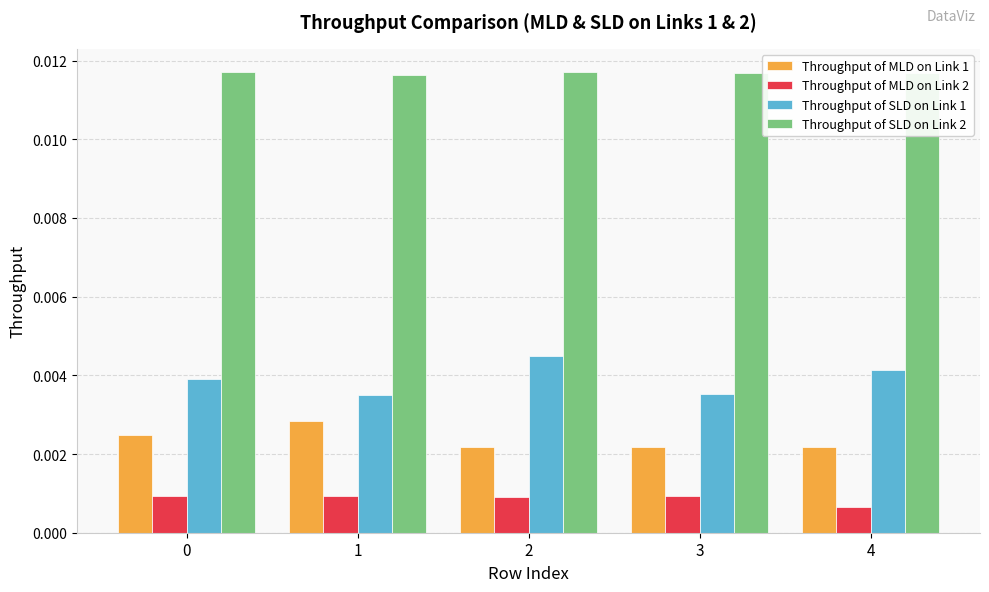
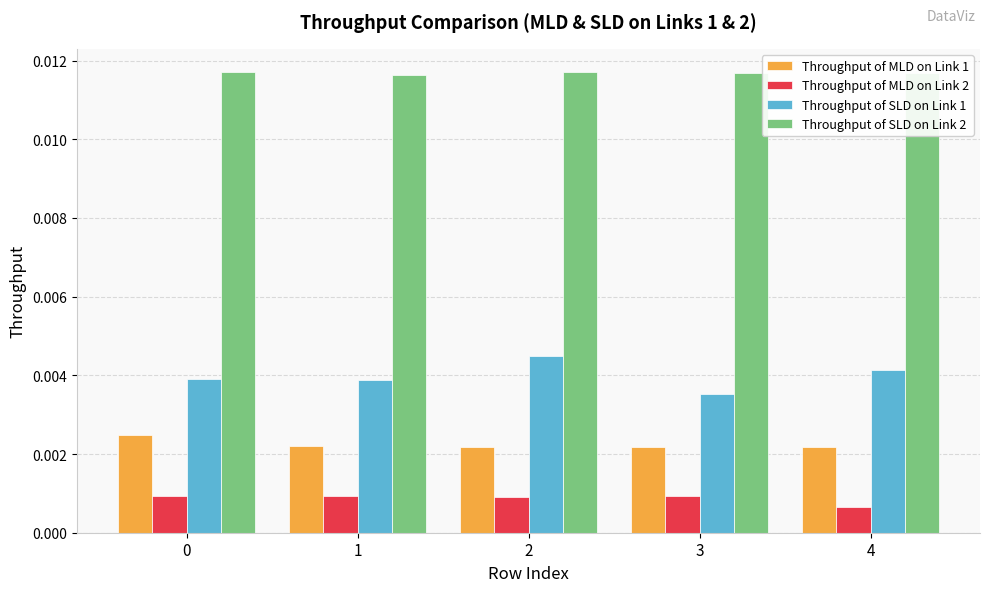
Throughput of MLD on Link 1, 1: 0.0028 -> 0.0022
Throughput of SLD on Link 1, 1: 0.0035 -> 0.0039
